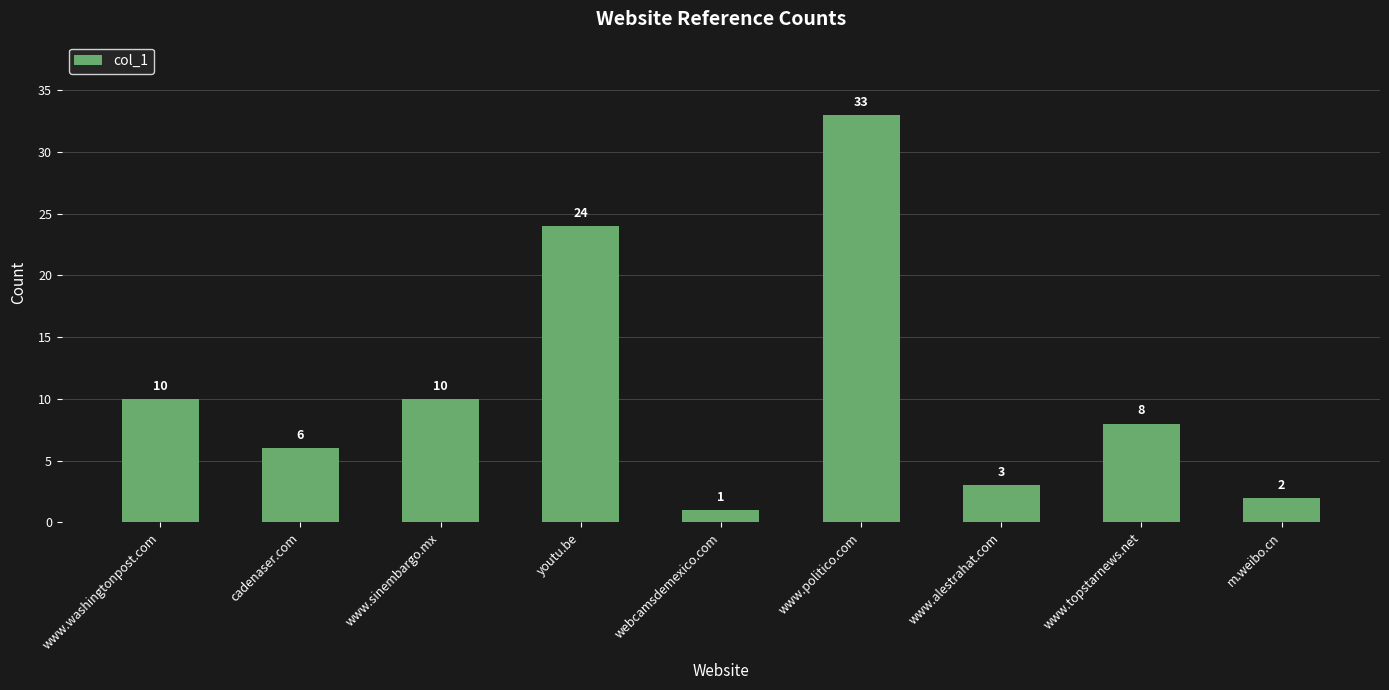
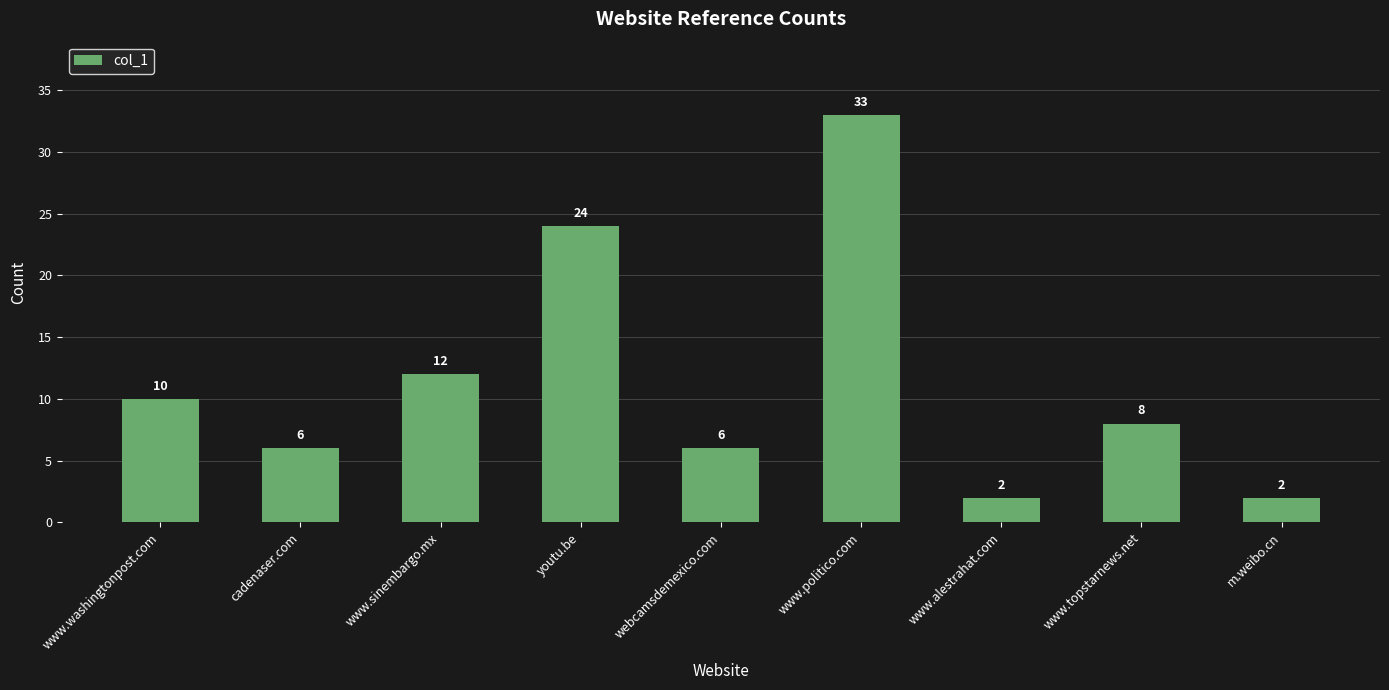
www.sinembargo.mx: 10 -> 12
webcamsdemexico.com: 1 -> 6
www.alestrahat.com: 3 -> 2
